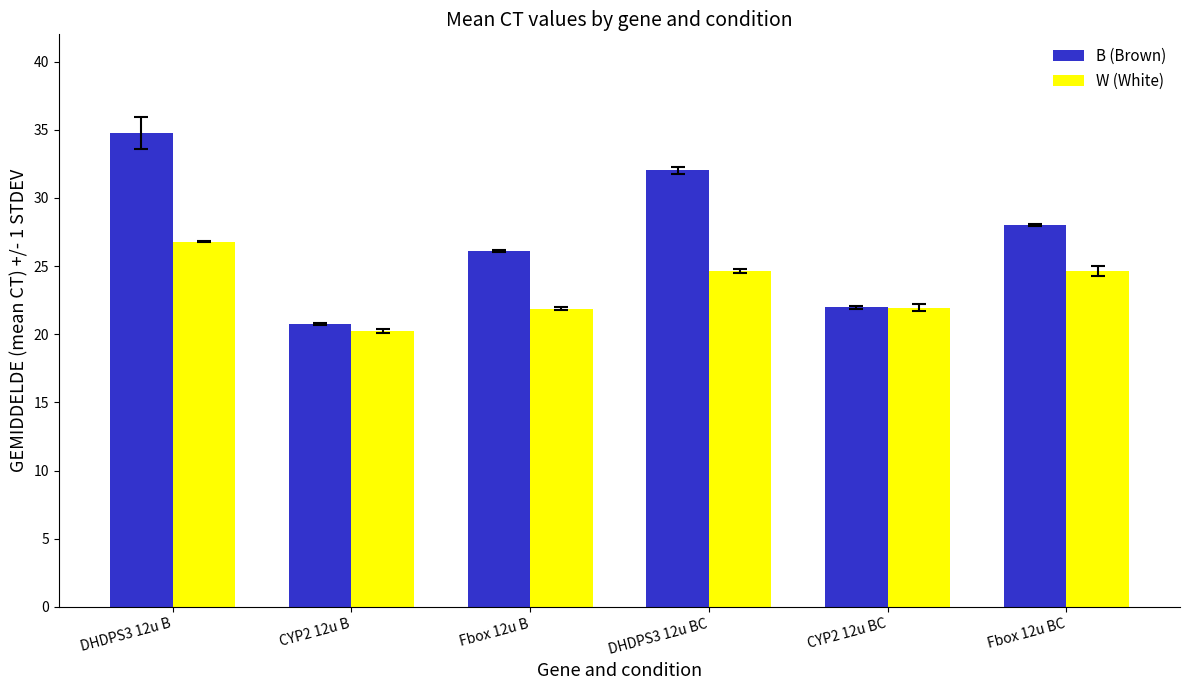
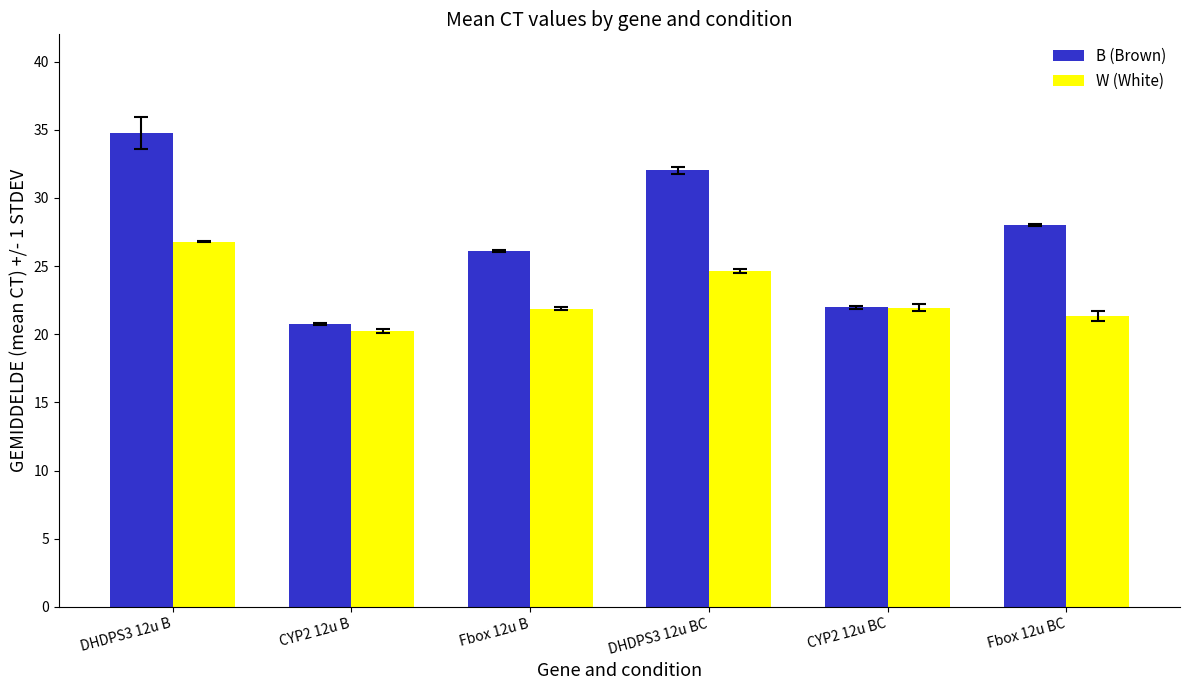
W (White), Fbox 12u BC: 24.7 -> 21.4
